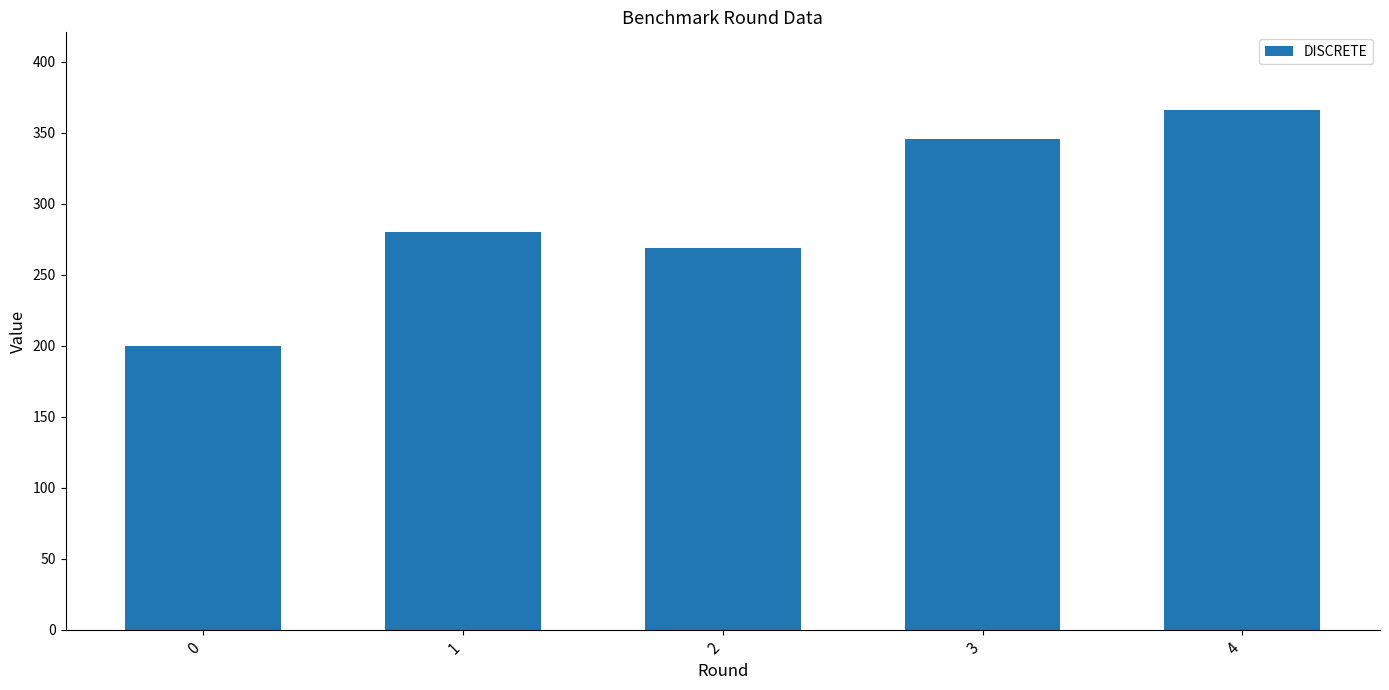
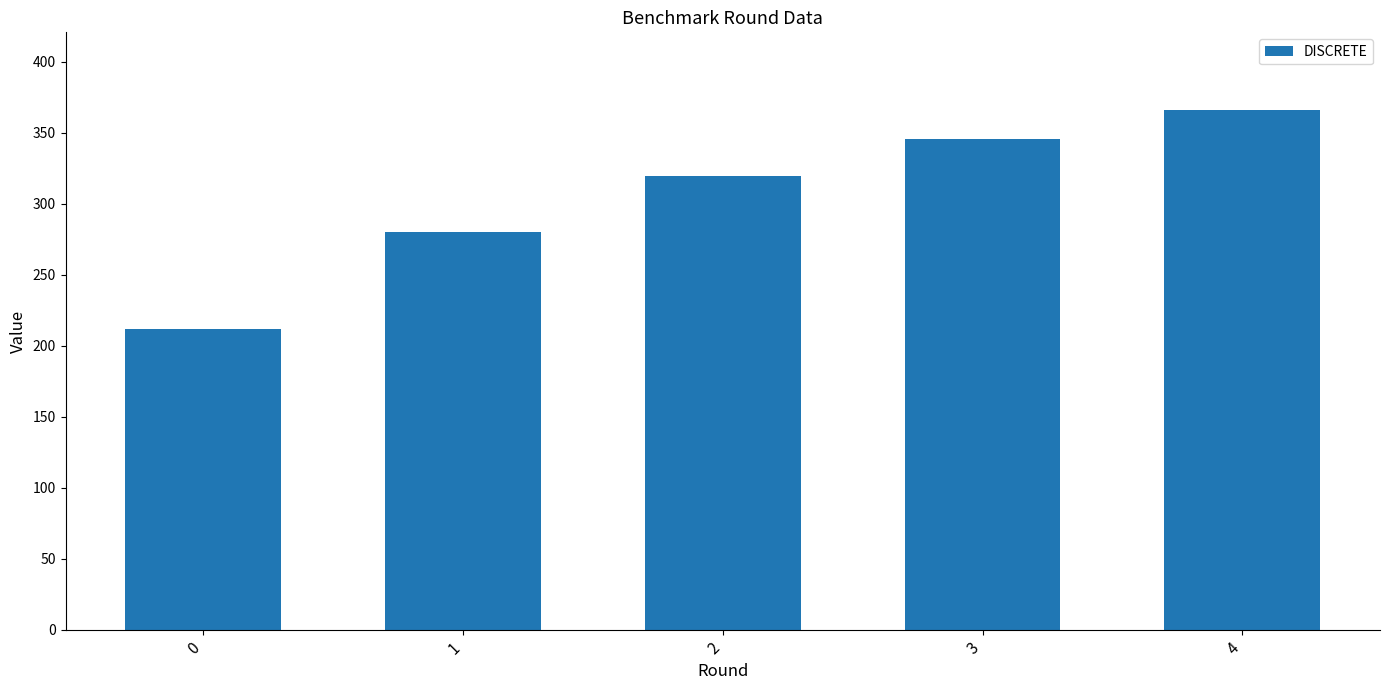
0: 200 -> 212
2: 269 -> 320
